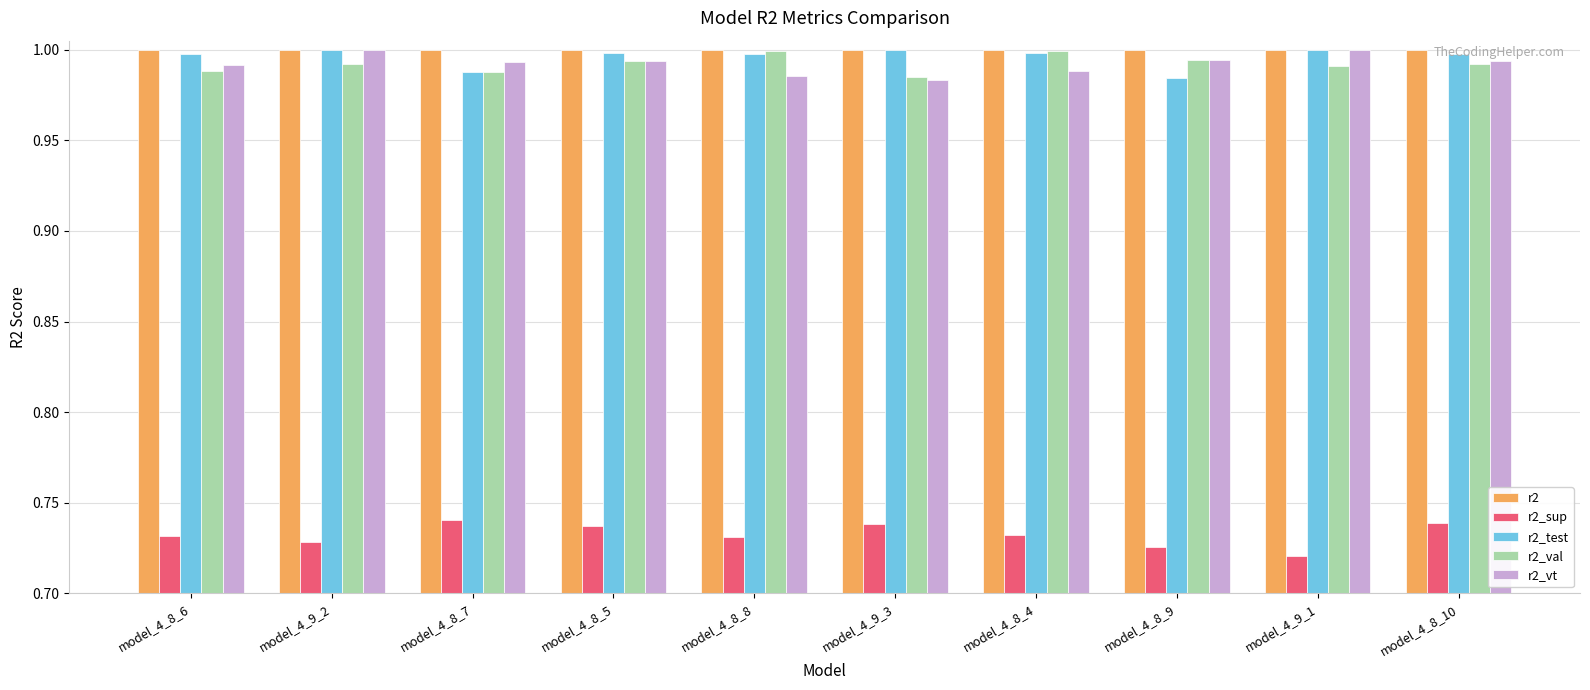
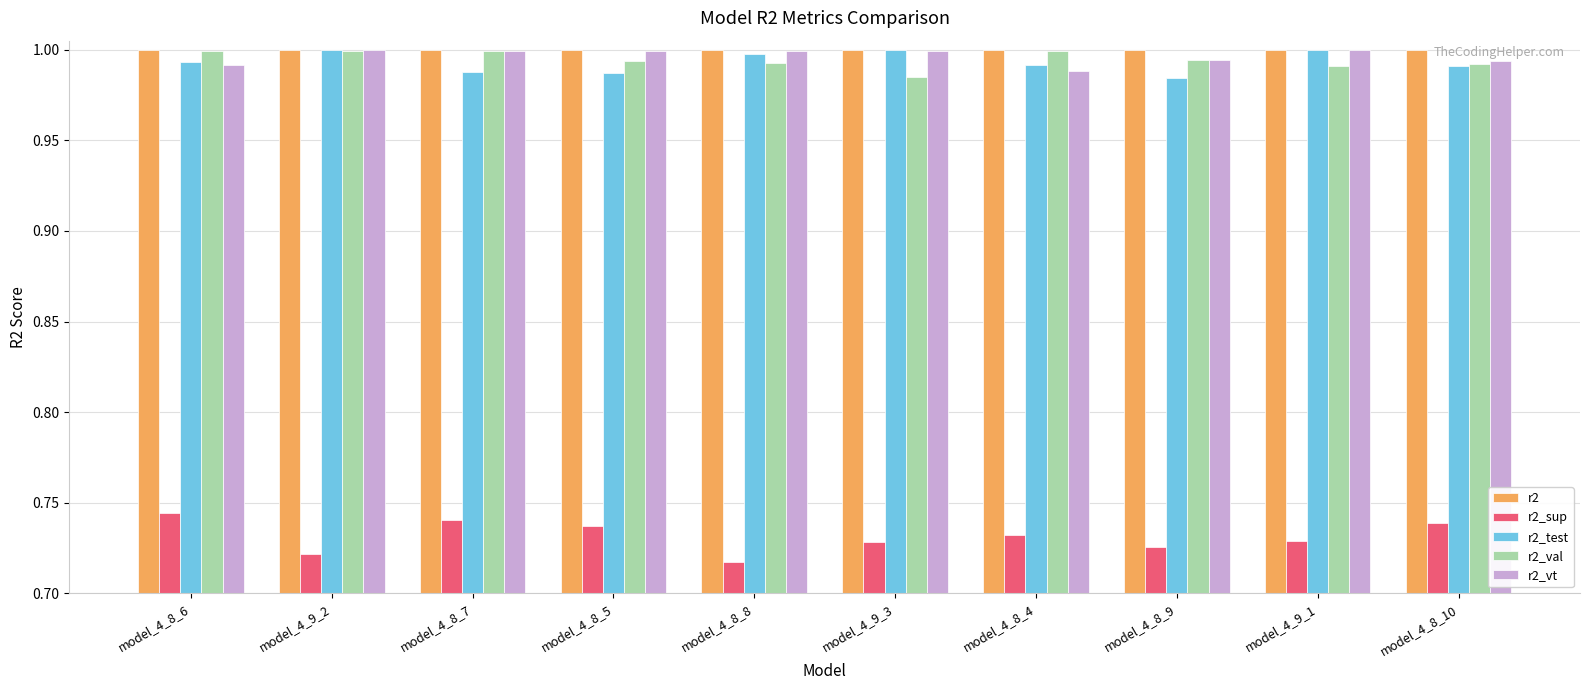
r2_sup, model_4_8_6: 0.732 -> 0.744
r2_test, model_4_8_6: 0.998 -> 0.993
r2_val, model_4_8_6: 0.988 -> 0.999
r2_sup, model_4_9_2: 0.728 -> 0.722
r2_val, model_4_9_2: 0.992 -> 0.999
r2_val, model_4_8_7: 0.988 -> 0.999
r2_vt, model_4_8_7: 0.993 -> 0.999
r2_test, model_4_8_5: 0.998 -> 0.987
r2_vt, model_4_8_5: 0.994 -> 0.999
r2_sup, model_4_8_8: 0.731 -> 0.717
r2_val, model_4_8_8: 0.999 -> 0.993
r2_vt, model_4_8_8: 0.985 -> 0.999
r2_sup, model_4_9_3: 0.739 -> 0.728
r2_vt, model_4_9_3: 0.983 -> 0.999
r2_test, model_4_8_4: 0.998 -> 0.991
r2_sup, model_4_9_1: 0.720 -> 0.729
r2_test, model_4_8_10: 0.997 -> 0.991
